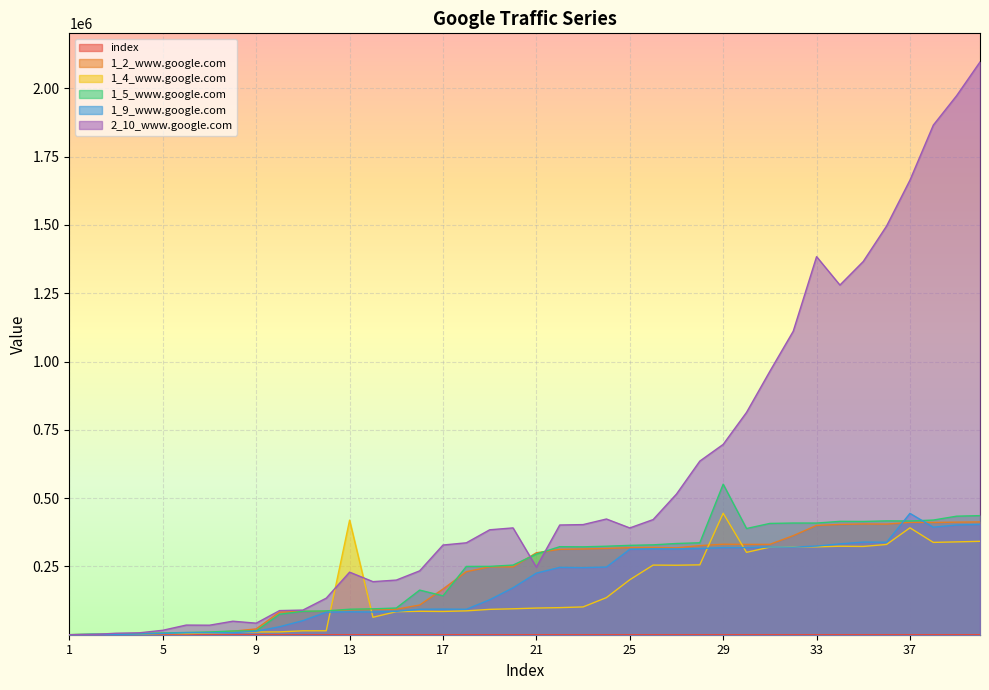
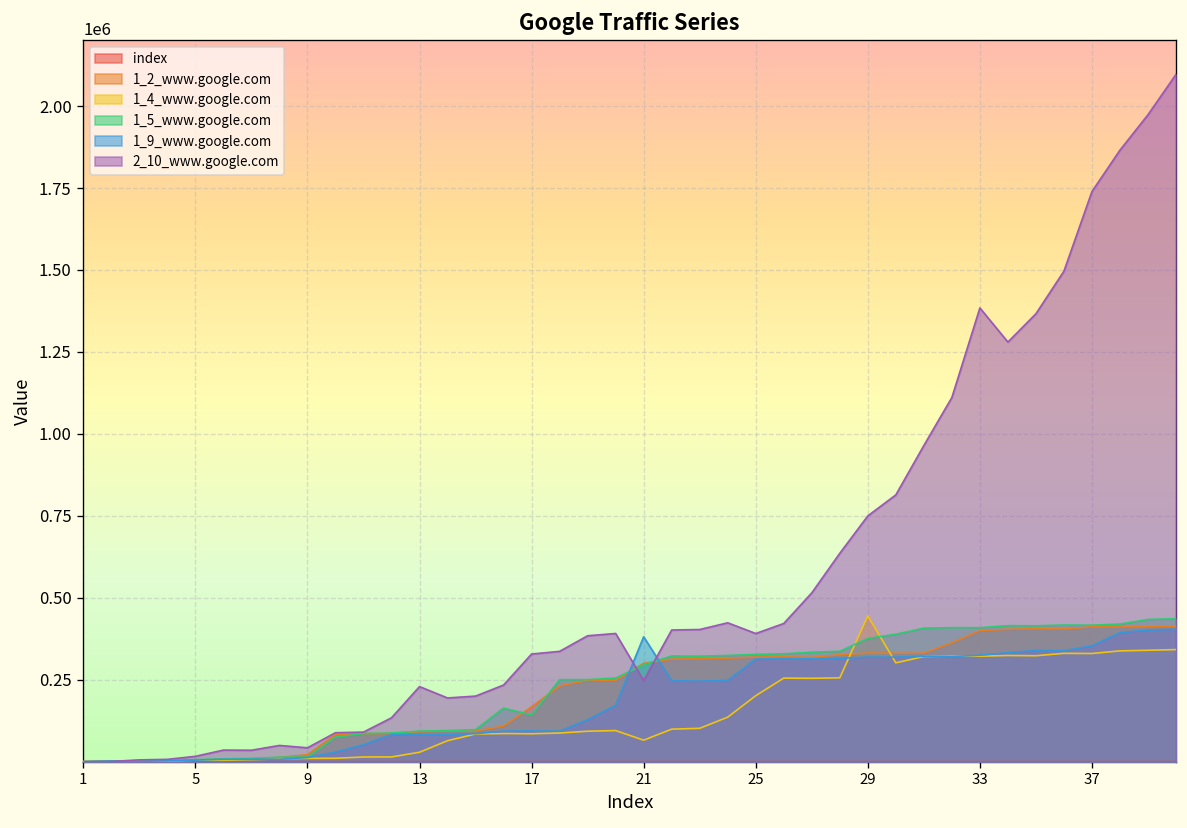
1_4_www.google.com, 13: 420000 -> 30000
1_4_www.google.com, 21: 100000 -> 70000
1_9_www.google.com, 21: 230000 -> 380000
1_5_www.google.com, 29: 550000 -> 380000
2_10_www.google.com, 29: 700000 -> 750000
1_4_www.google.com, 37: 390000 -> 330000
1_9_www.google.com, 37: 440000 -> 350000
2_10_www.google.com, 37: 1660000 -> 1740000
